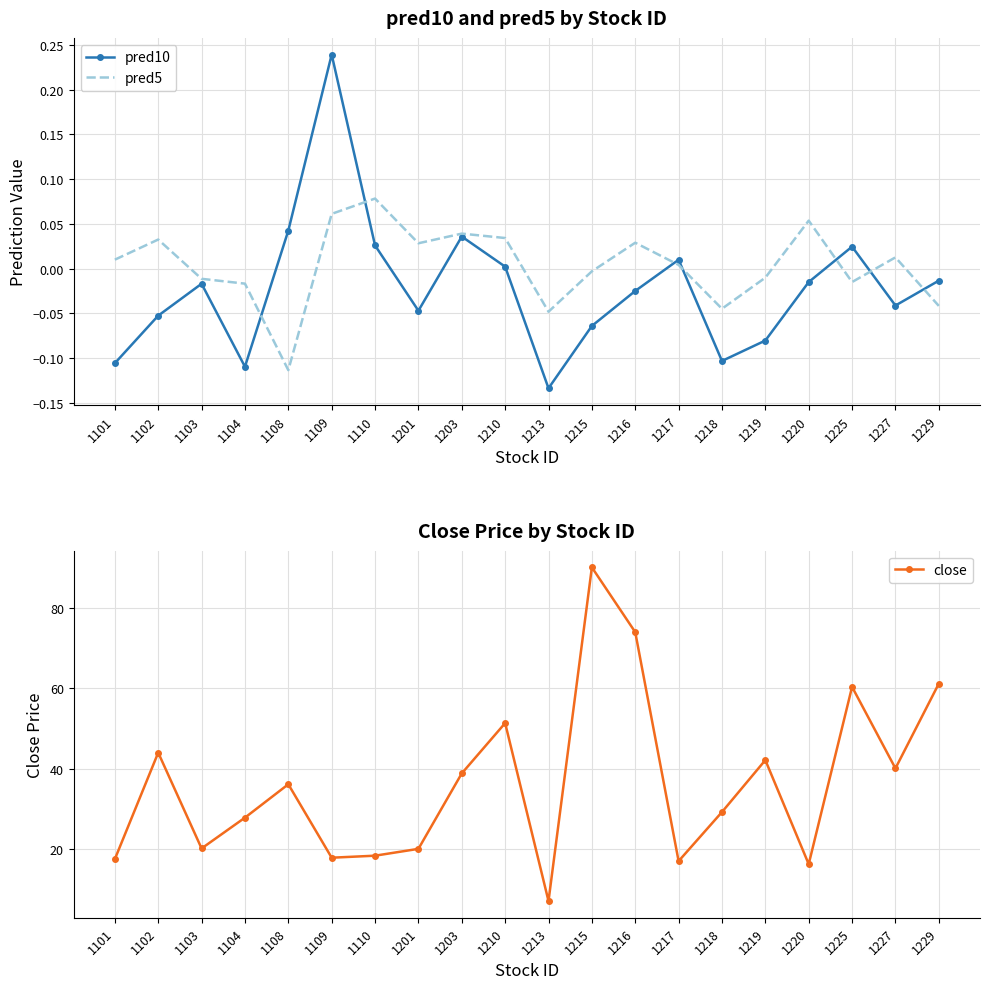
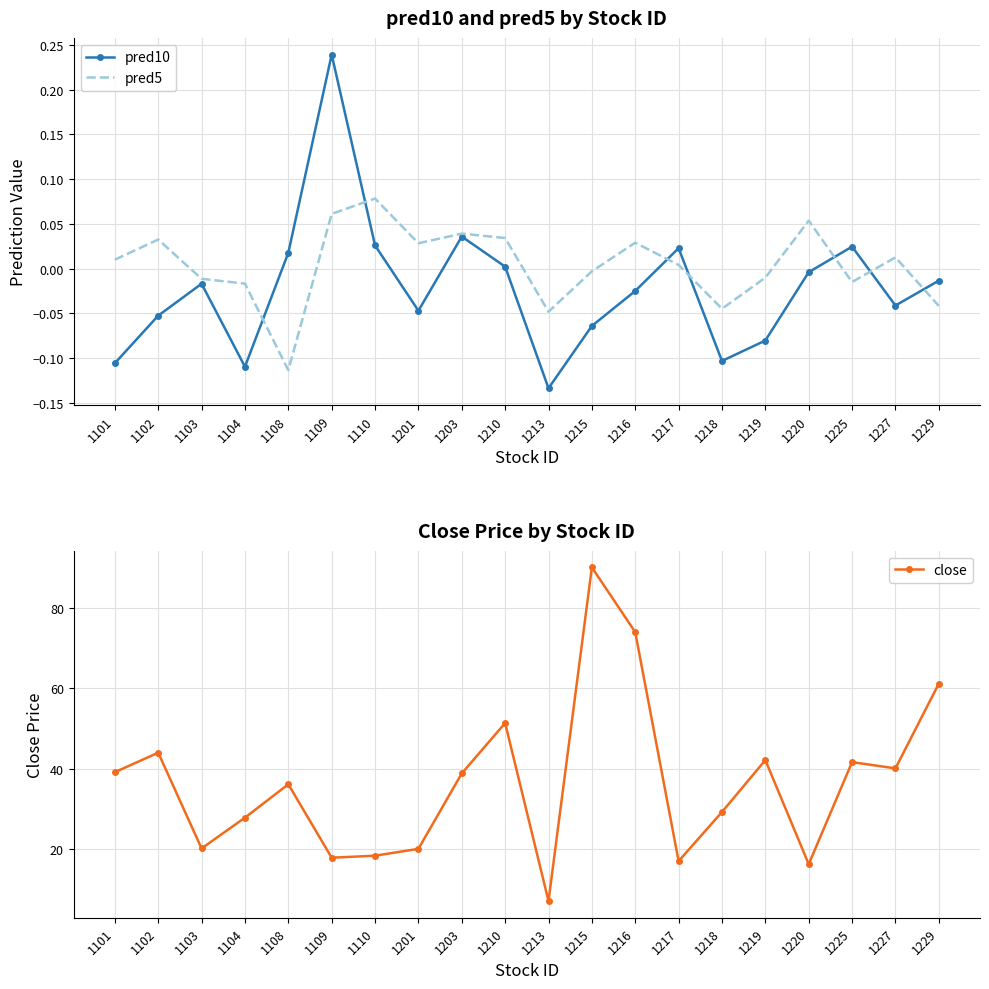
pred10 and pred5 by Stock ID, pred10, 1108: 0.04 -> 0.02
pred10 and pred5 by Stock ID, pred10, 1217: 0.01 -> 0.02
pred10 and pred5 by Stock ID, pred10, 1220: -0.02 -> 0.00
Close Price by Stock ID, 1101: 18 -> 39
Close Price by Stock ID, 1225: 60 -> 42
